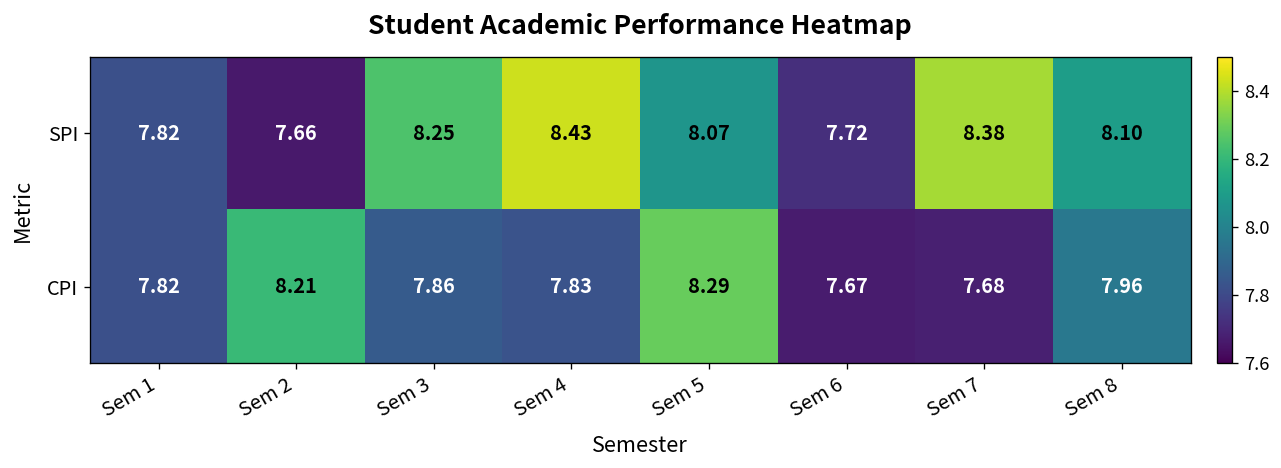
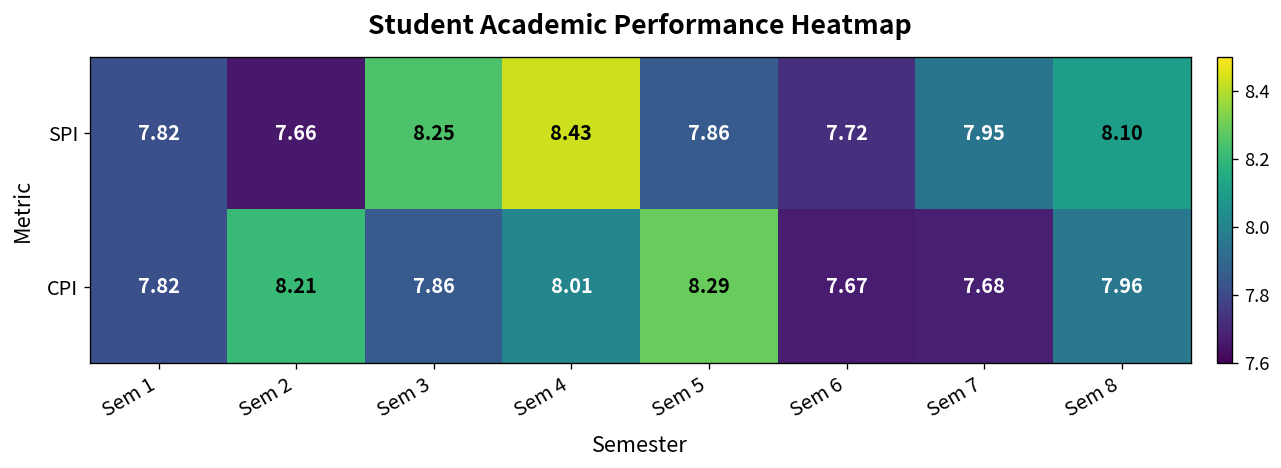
SPI, Sem 5: 8.07 -> 7.86
SPI, Sem 7: 8.38 -> 7.95
CPI, Sem 4: 7.83 -> 8.01
